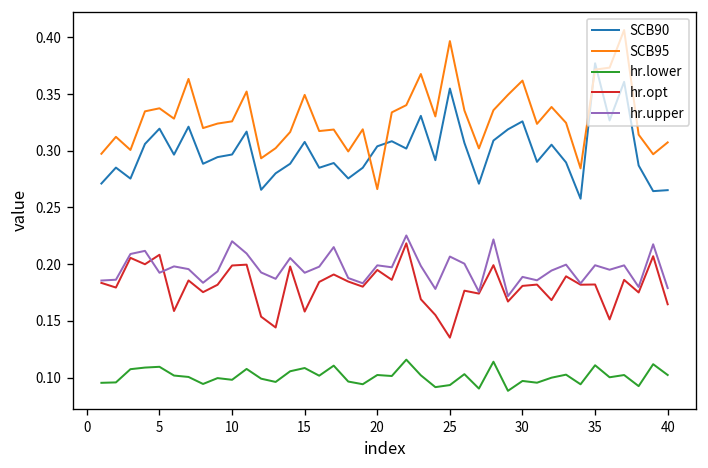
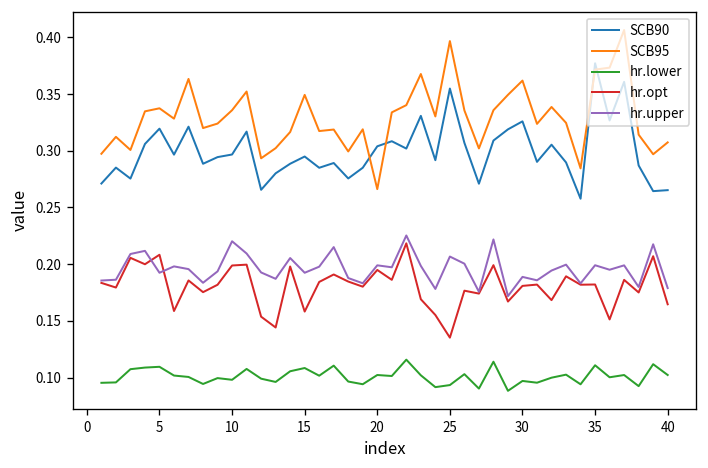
SCB95, 10: 0.33 -> 0.34
SCB90, 15: 0.31 -> 0.29
